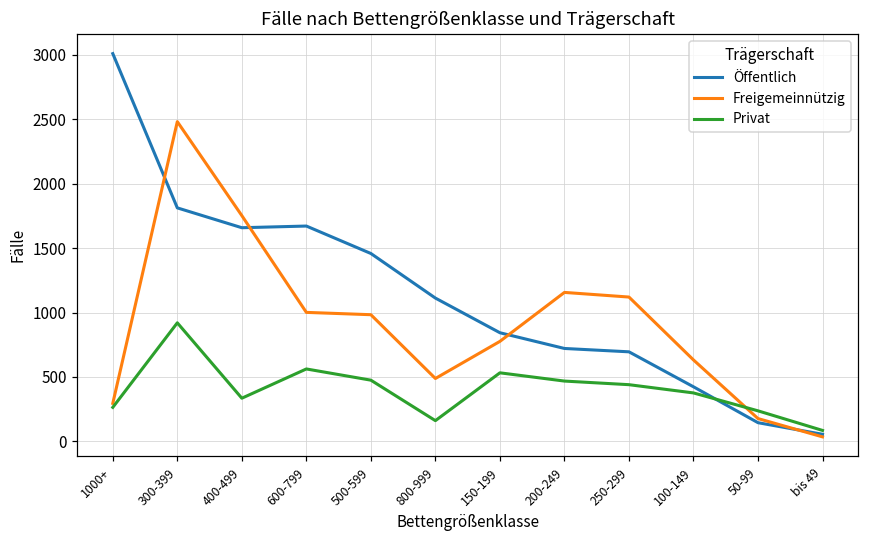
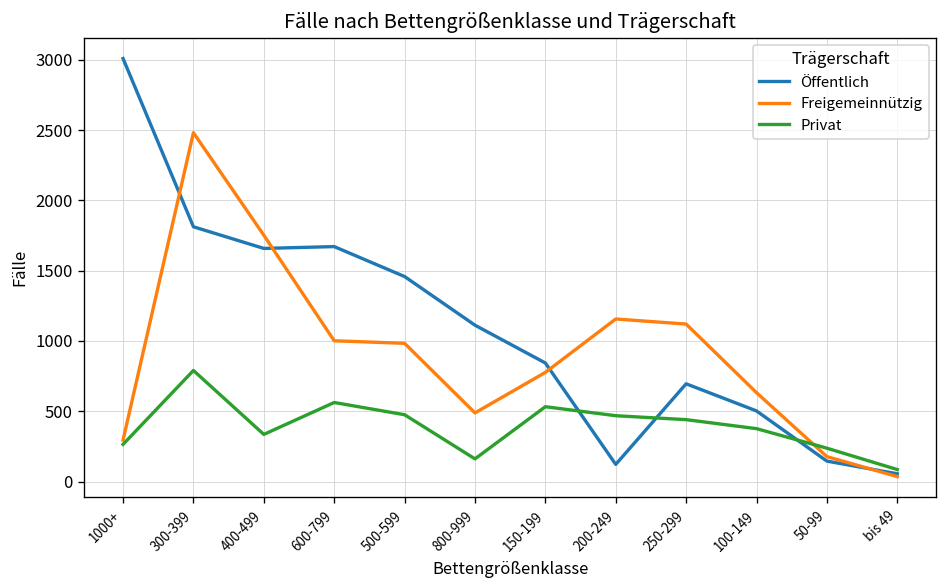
Privat, 300-399: 920 -> 790
Öffentlich, 200-249: 720 -> 120
Öffentlich, 100-149: 420 -> 500
